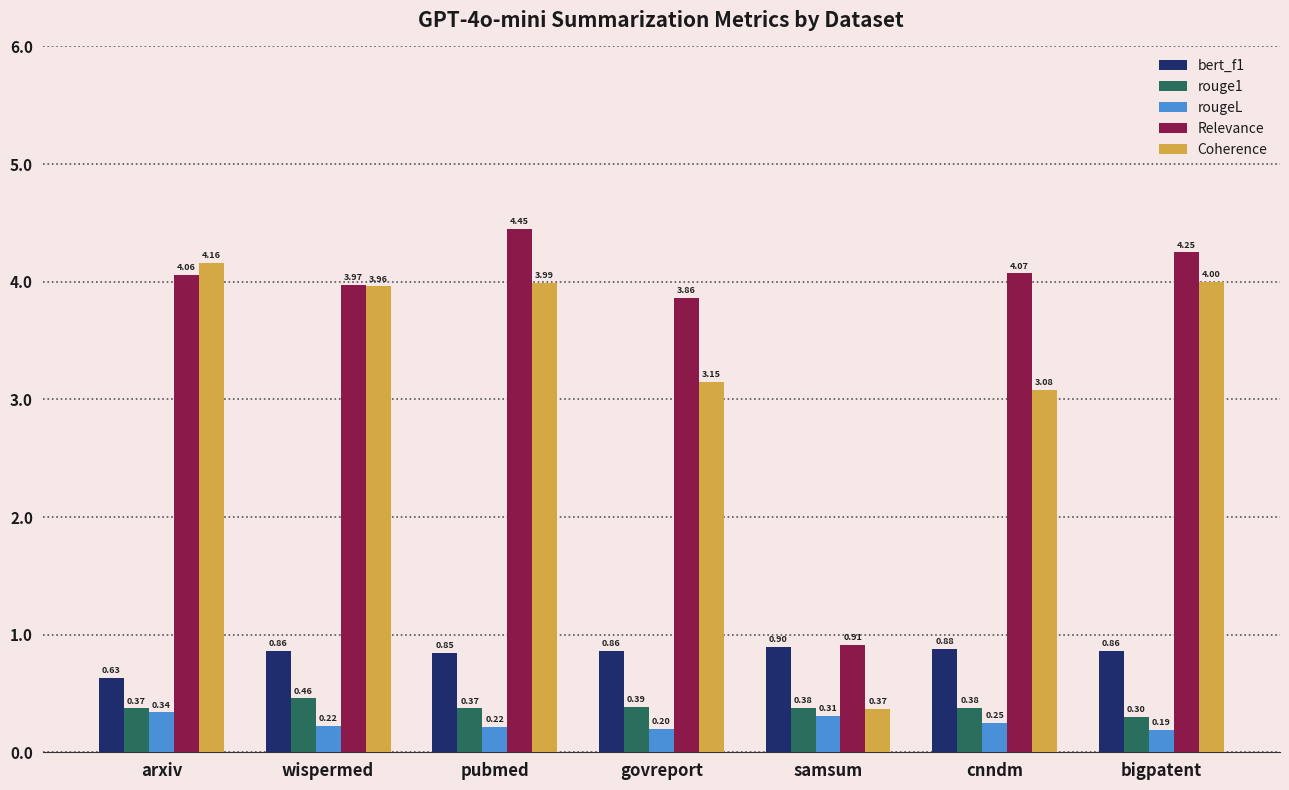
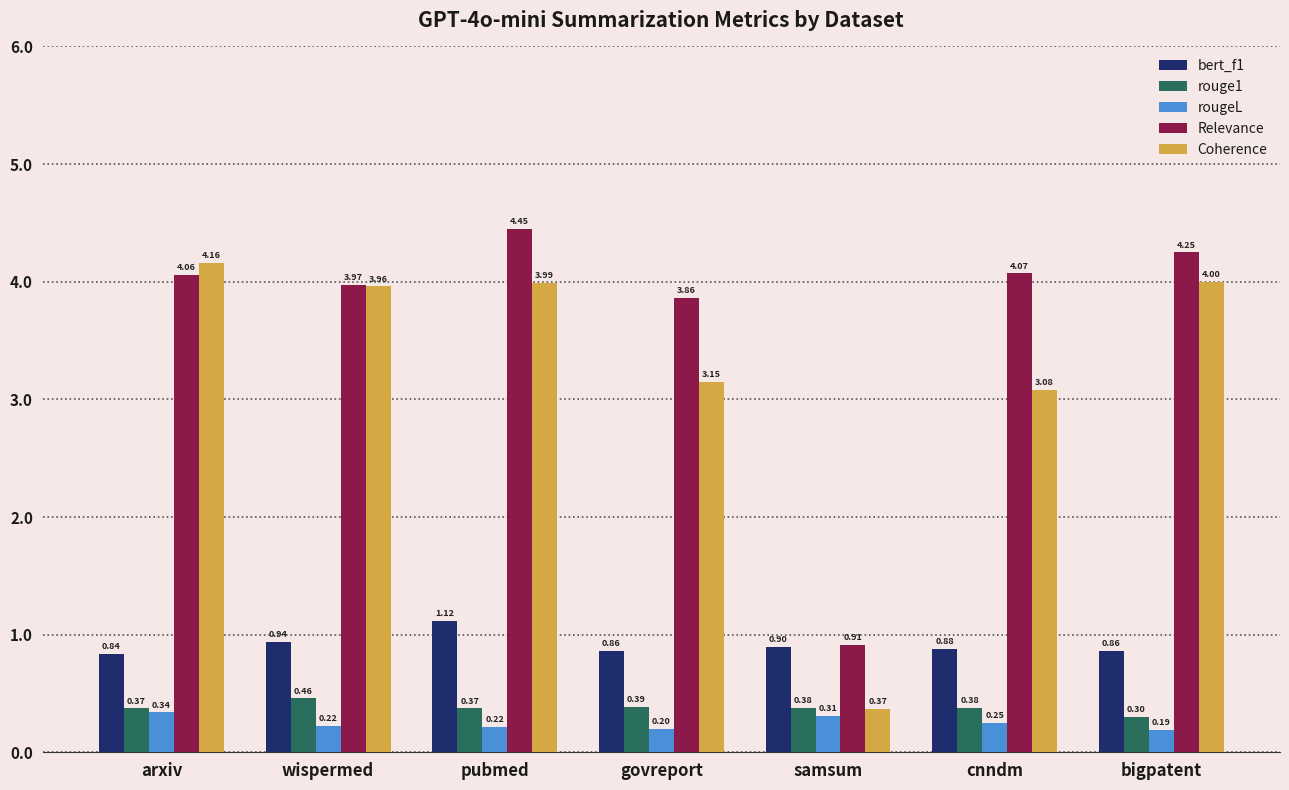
bert_f1, arxiv: 0.63 -> 0.84
bert_f1, wispermed: 0.86 -> 0.94
bert_f1, pubmed: 0.85 -> 1.12
